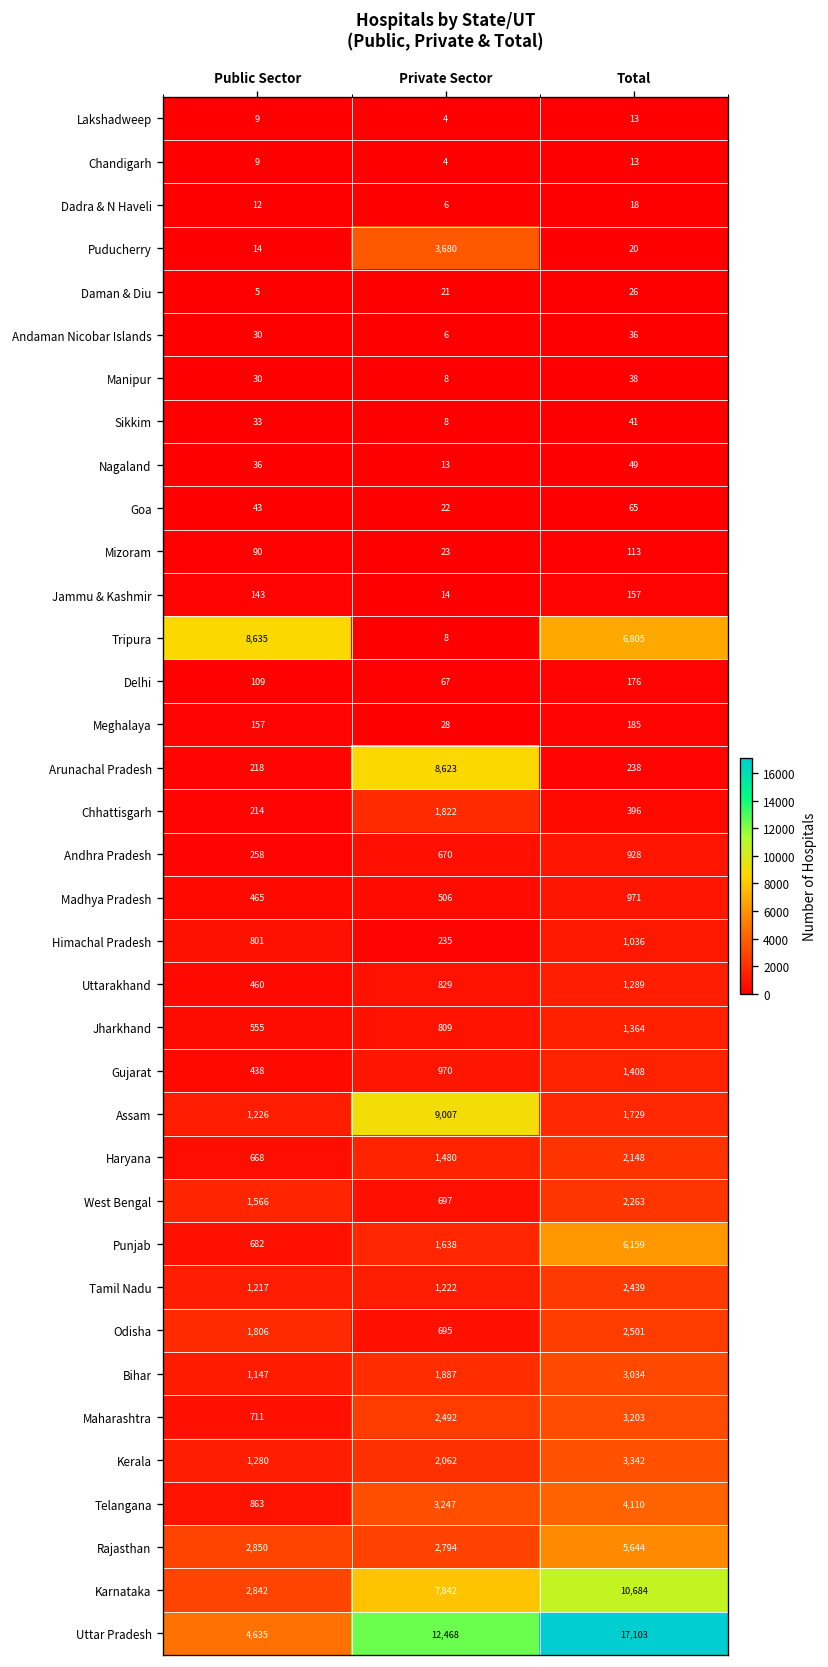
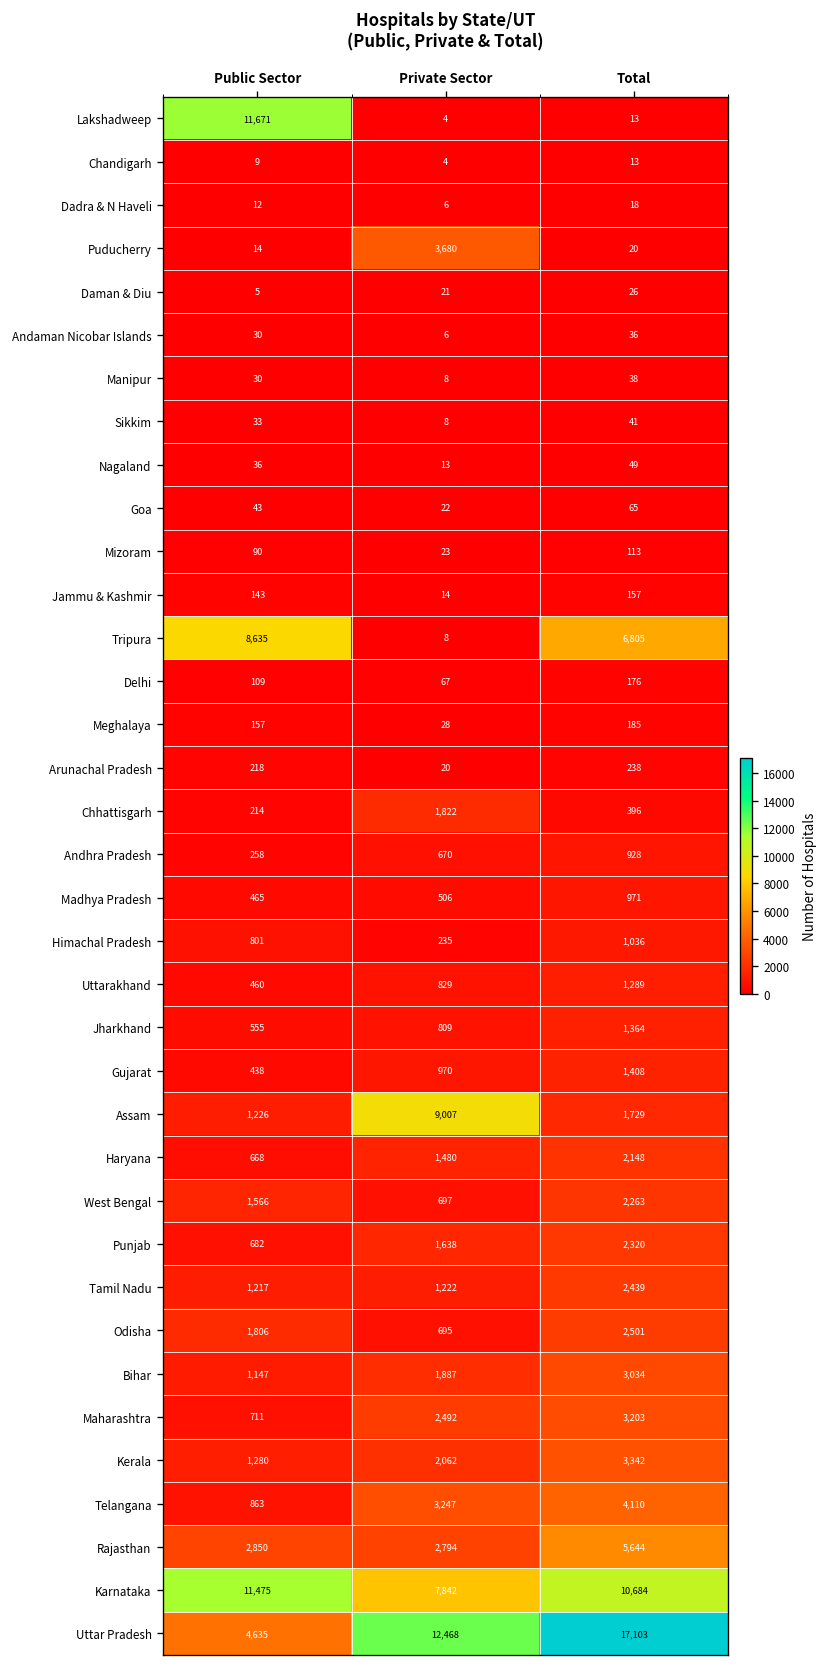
Lakshadweep, Public Sector: 9 -> 11,671
Arunachal Pradesh, Private Sector: 8,623 -> 20
Punjab, Total: 6,159 -> 2,320
Karnataka, Public Sector: 2,842 -> 11,475
